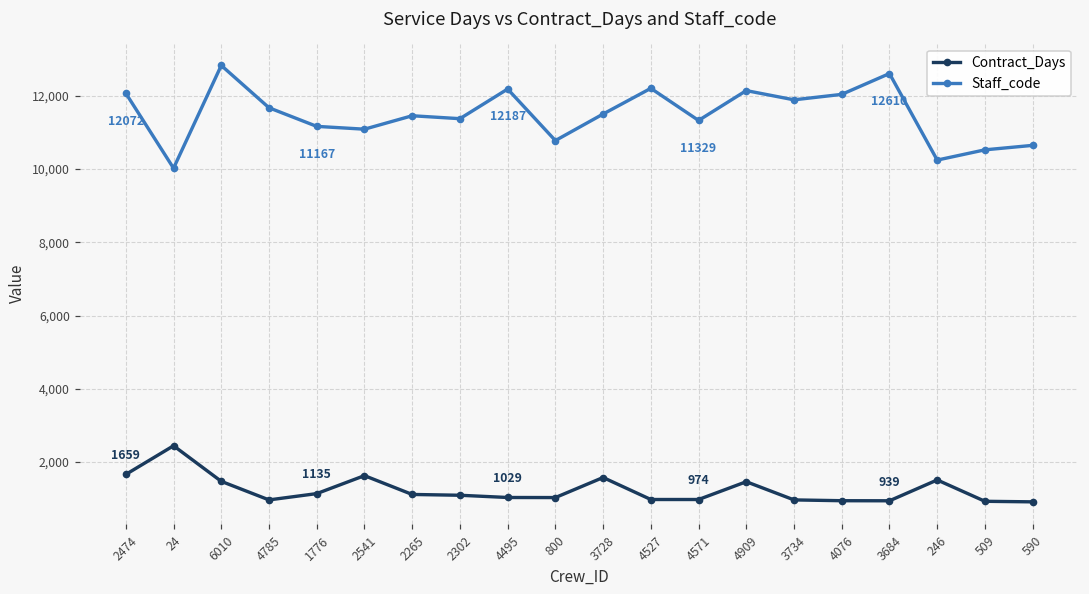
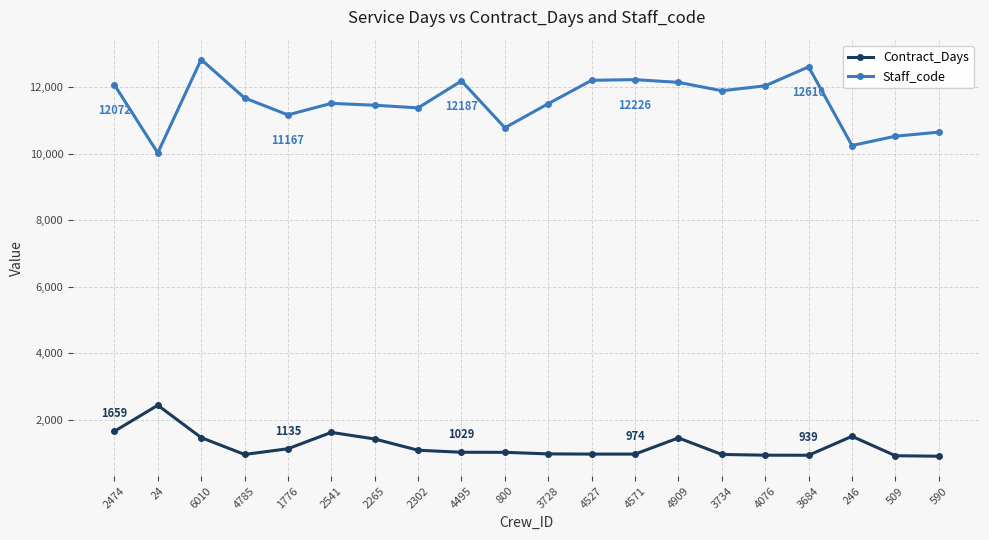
Staff_code, 2541: 11,100 -> 11,500
Contract_Days, 2265: 1,100 -> 1,400
Contract_Days, 3728: 1,600 -> 1,000
Staff_code, 4571: 11329 -> 12226
